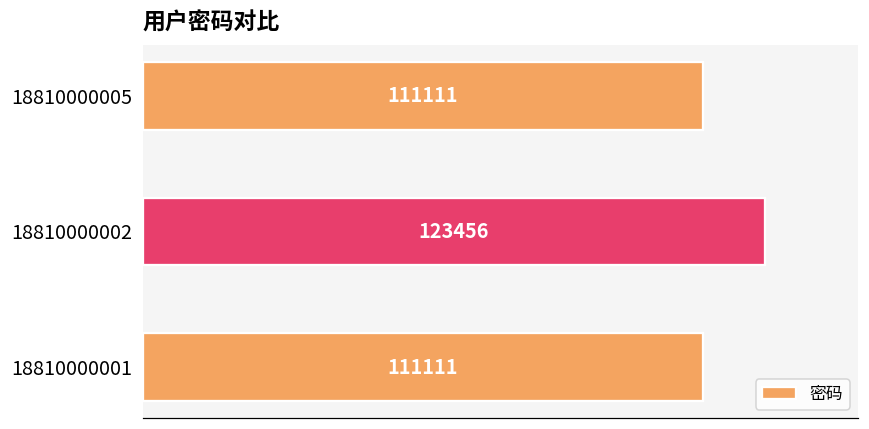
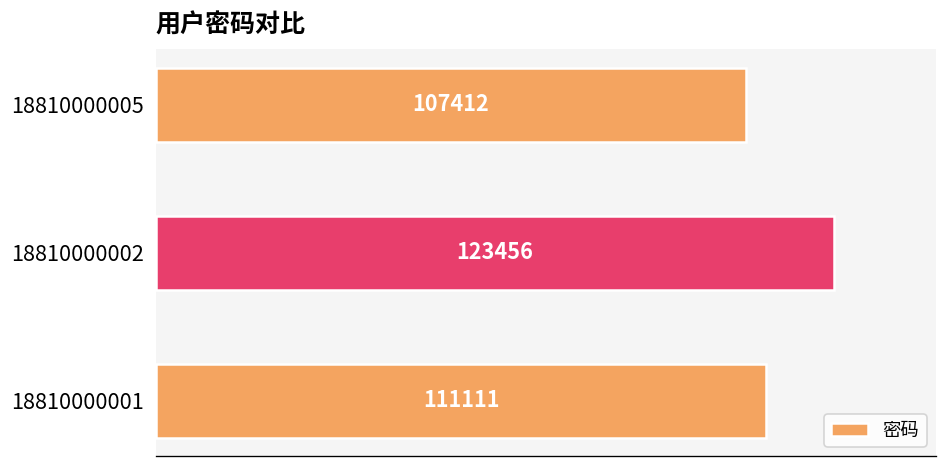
18810000005: 111111 -> 107412
